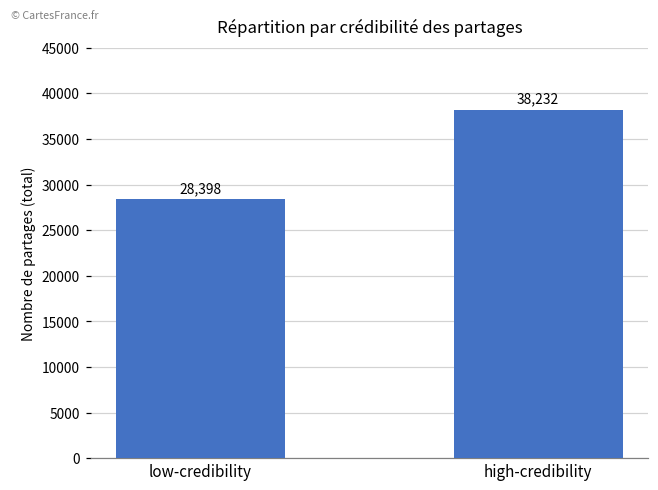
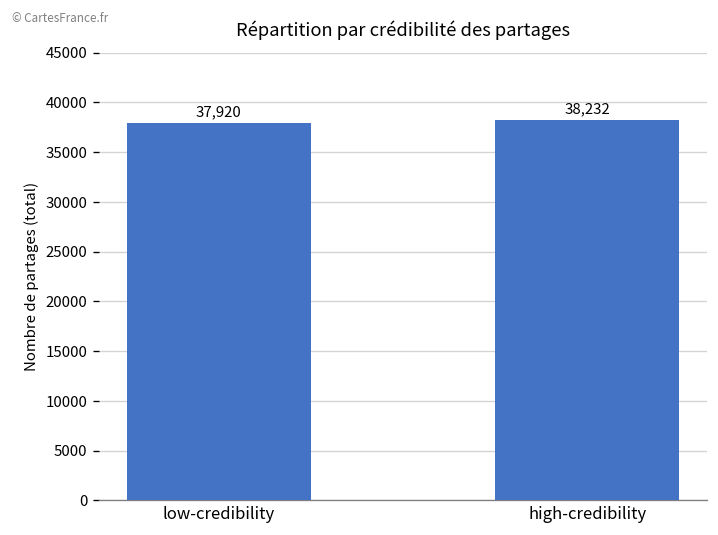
low-credibility: 28,398 -> 37,920
